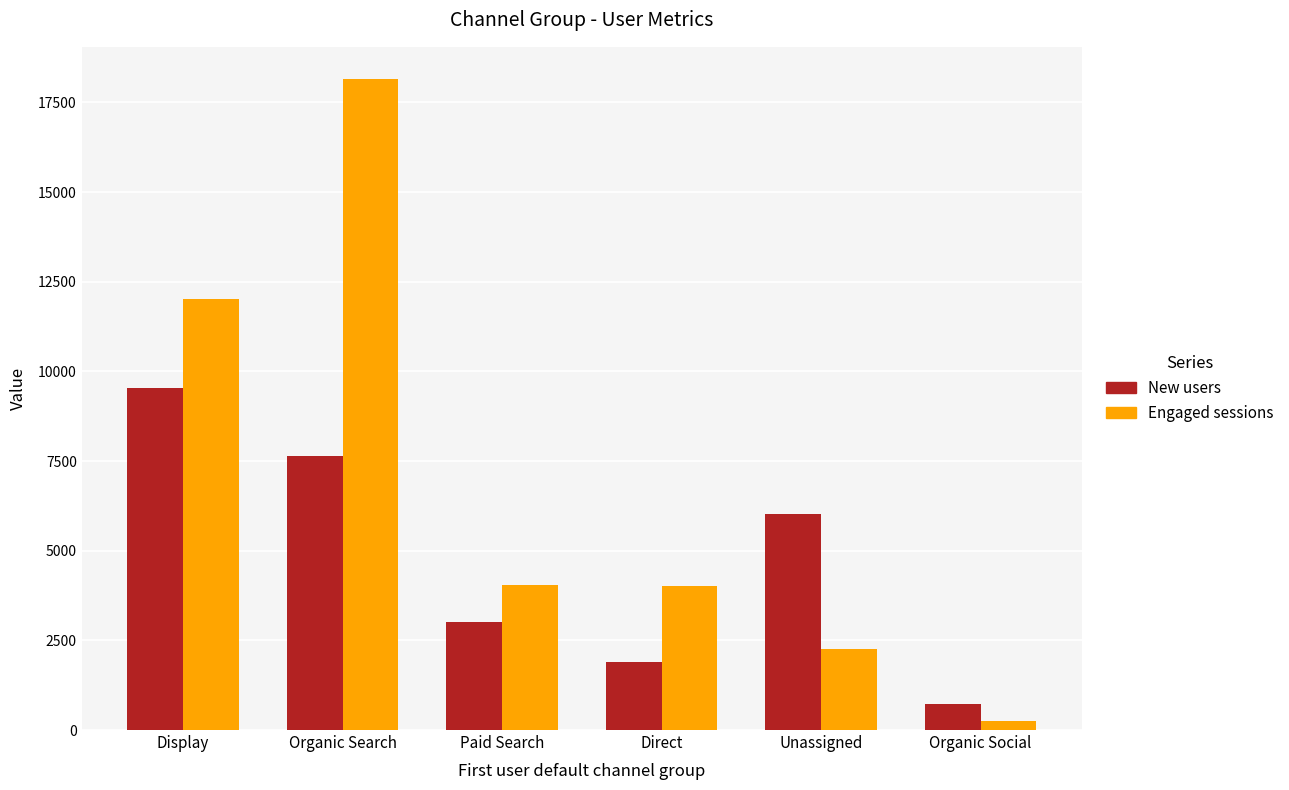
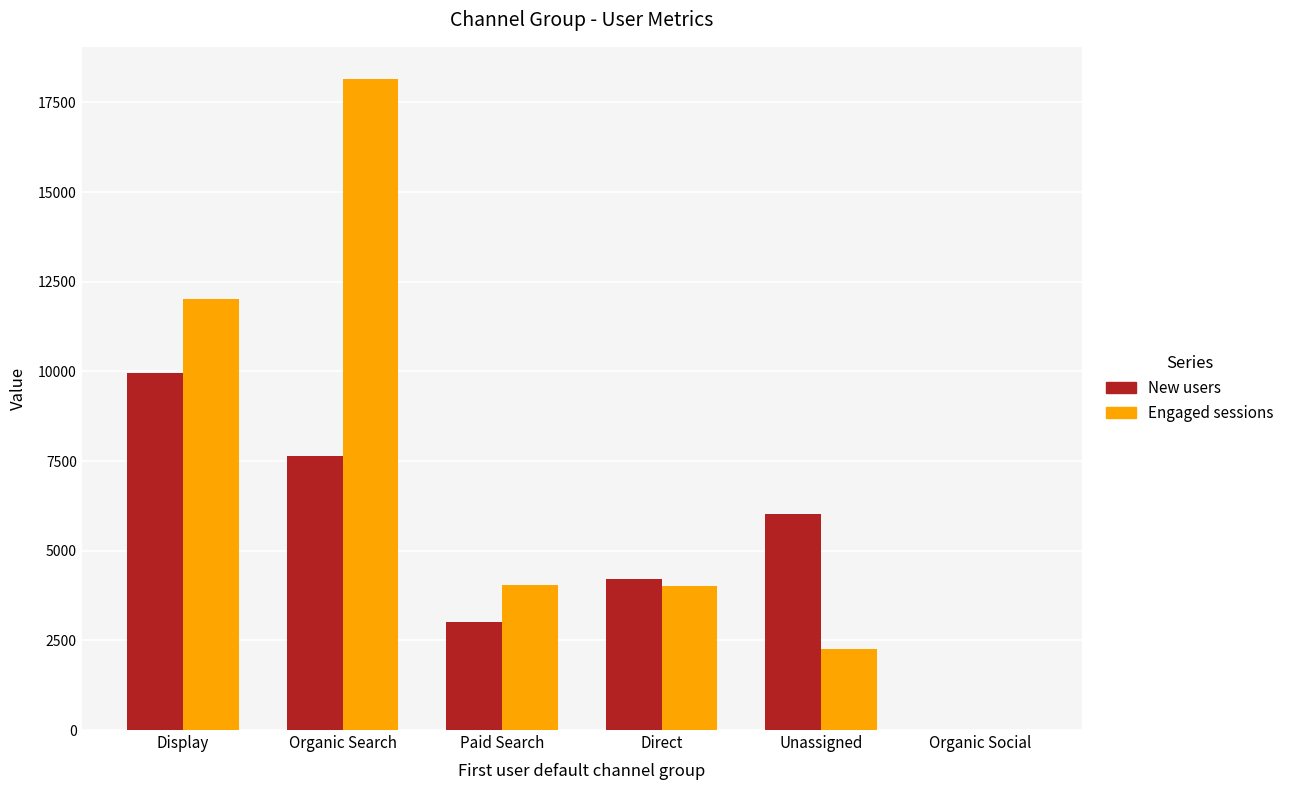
New users, Display: 9500 -> 10000
New users, Direct: 1900 -> 4200
New users, Organic Social: 700 -> 0
Engaged sessions, Organic Social: 200 -> 0
